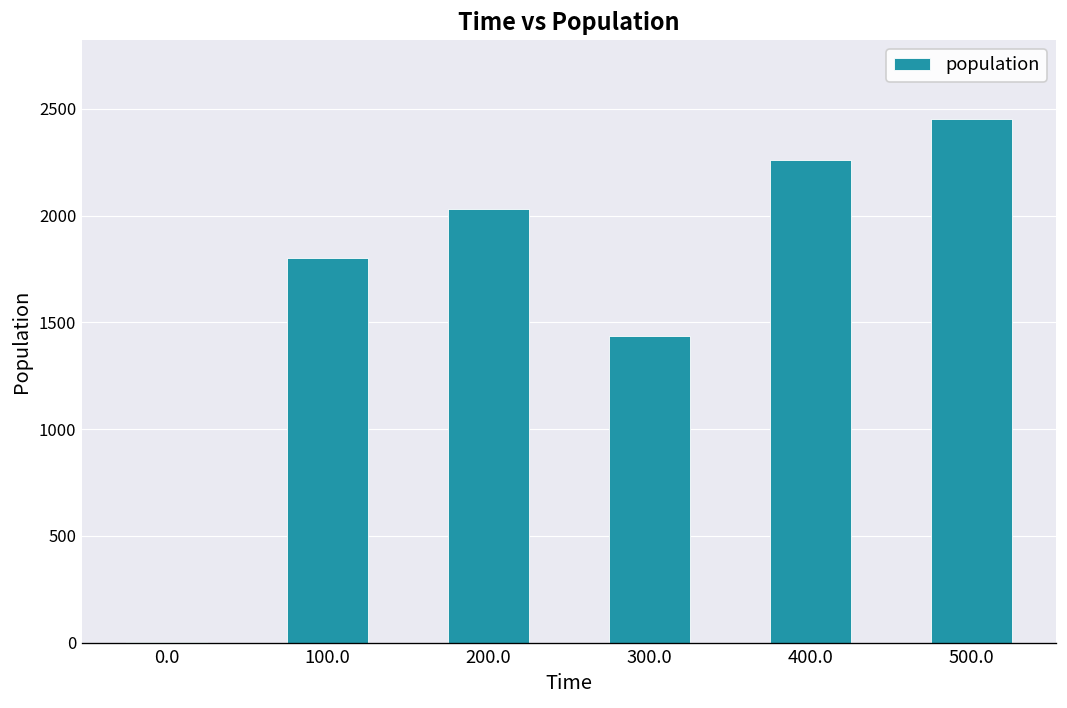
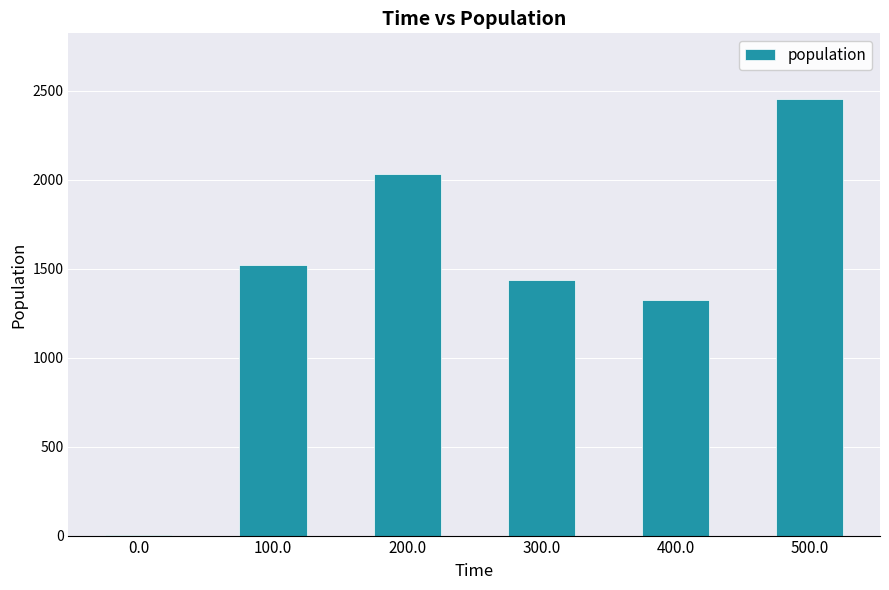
100.0: 1800 -> 1520
400.0: 2260 -> 1320
